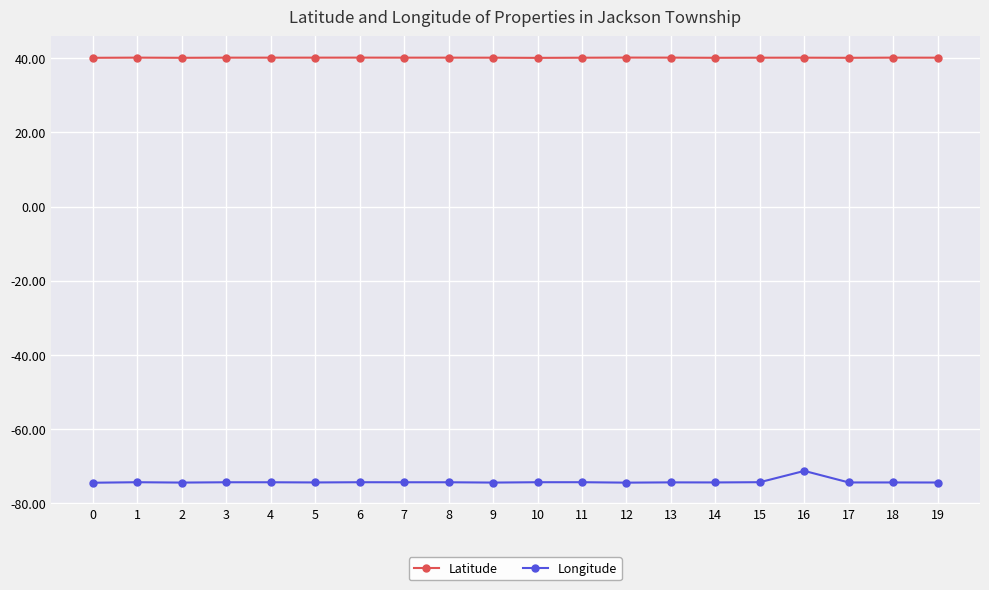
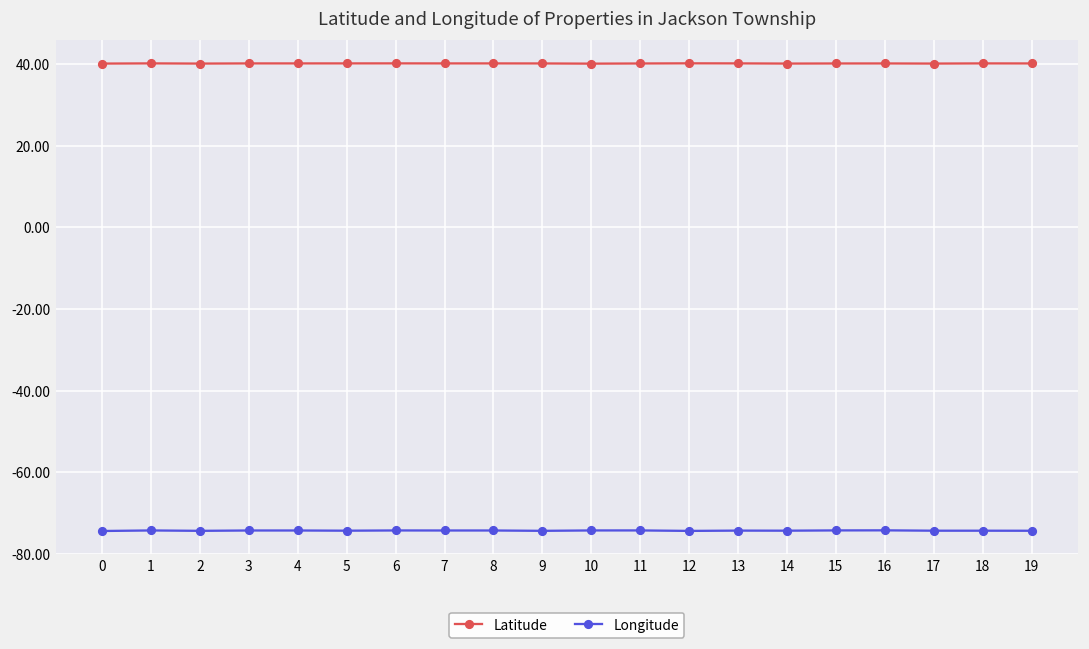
Longitude, 16: -71 -> -74
